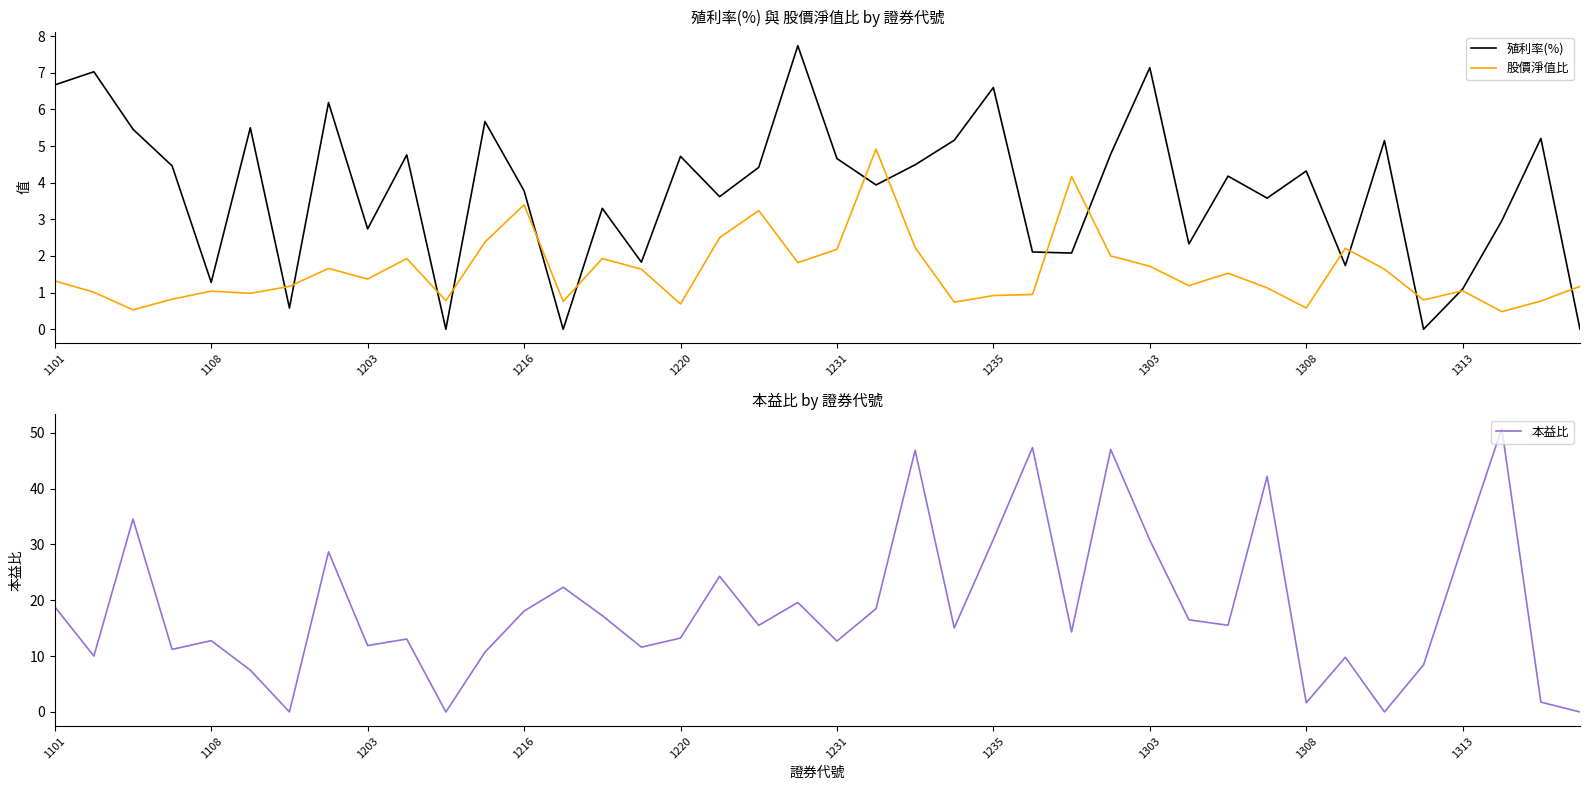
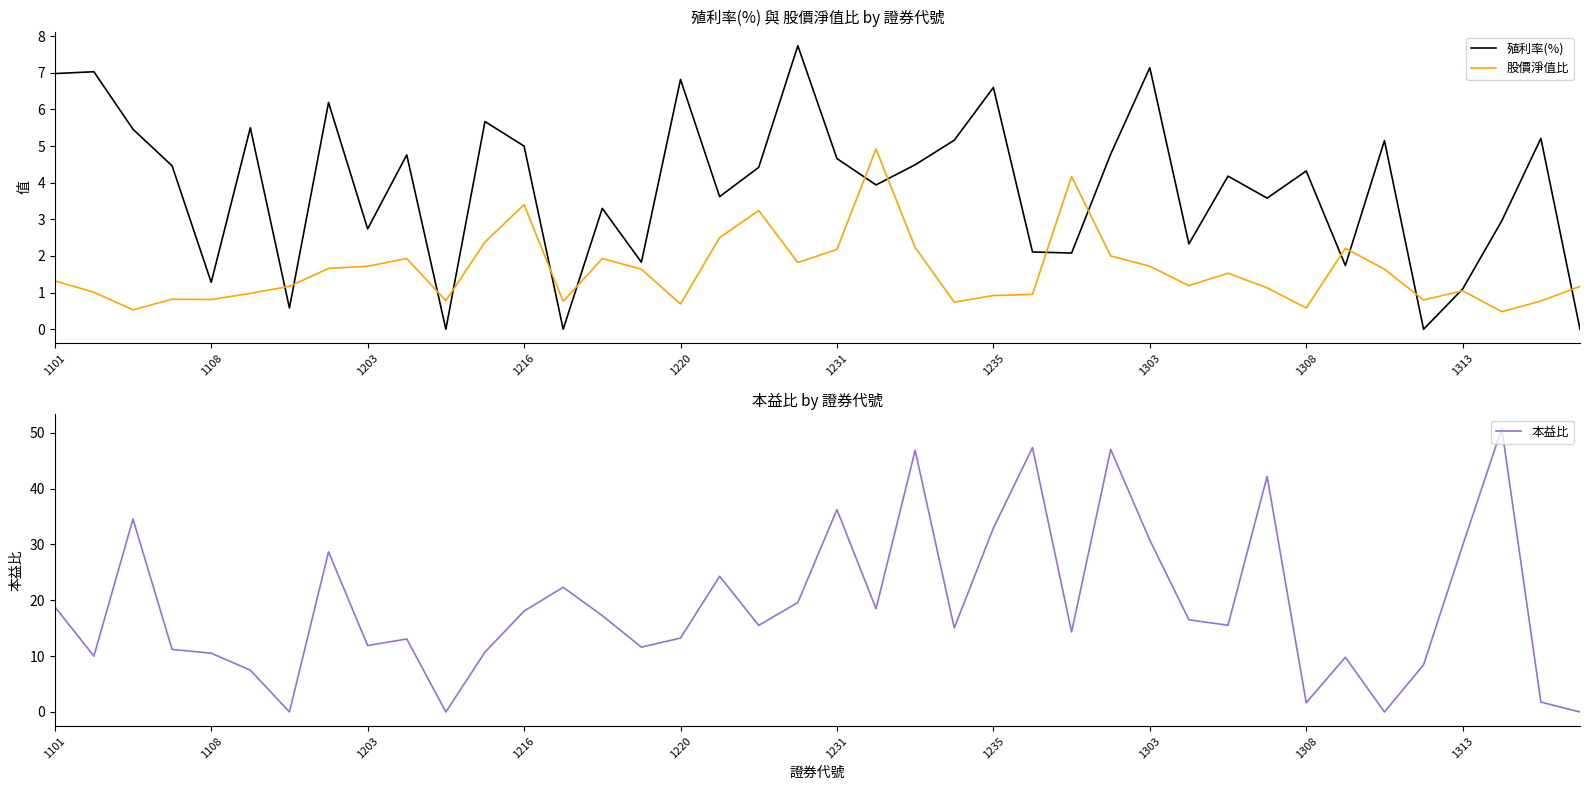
殖利率(%) 與 股價淨值比 by 證券代號, 殖利率(%), 1101: 6.7 -> 7.0
殖利率(%) 與 股價淨值比 by 證券代號, 股價淨值比, 1108: 1.0 -> 0.8
殖利率(%) 與 股價淨值比 by 證券代號, 股價淨值比, 1203: 1.4 -> 1.7
殖利率(%) 與 股價淨值比 by 證券代號, 殖利率(%), 1216: 3.8 -> 5.0
殖利率(%) 與 股價淨值比 by 證券代號, 殖利率(%), 1220: 4.7 -> 6.8
本益比 by 證券代號, 1108: 13 -> 11
本益比 by 證券代號, 1231: 13 -> 36
本益比 by 證券代號, 1235: 31 -> 33
